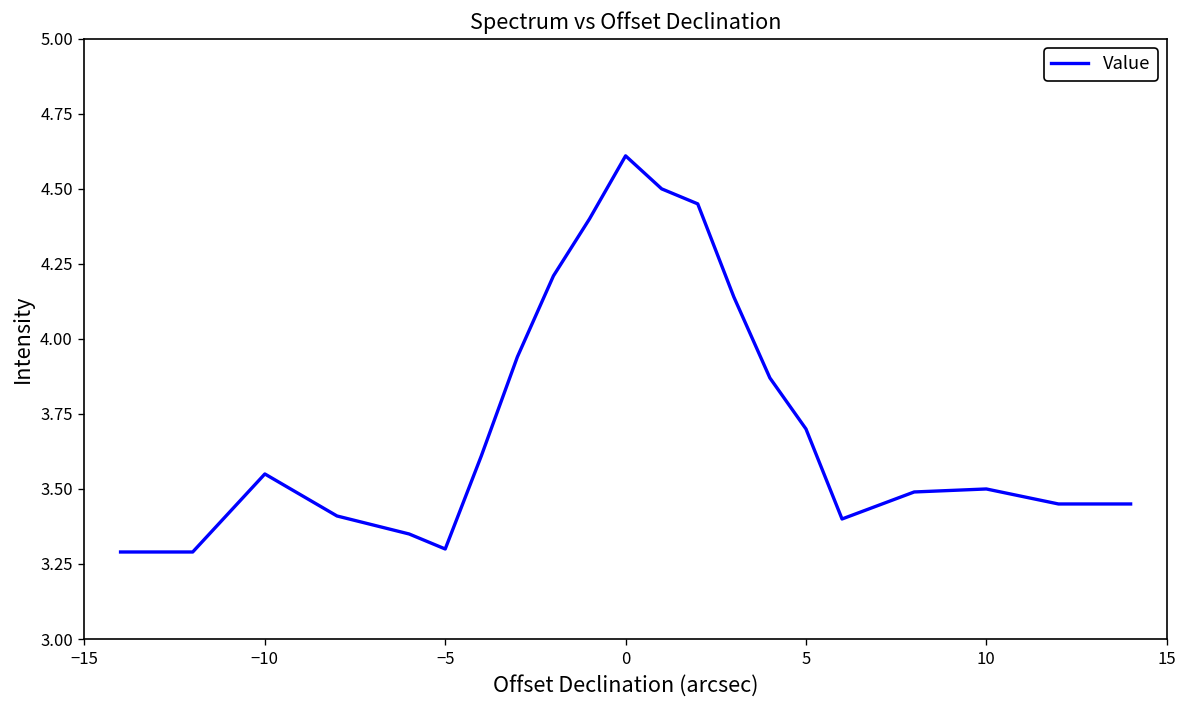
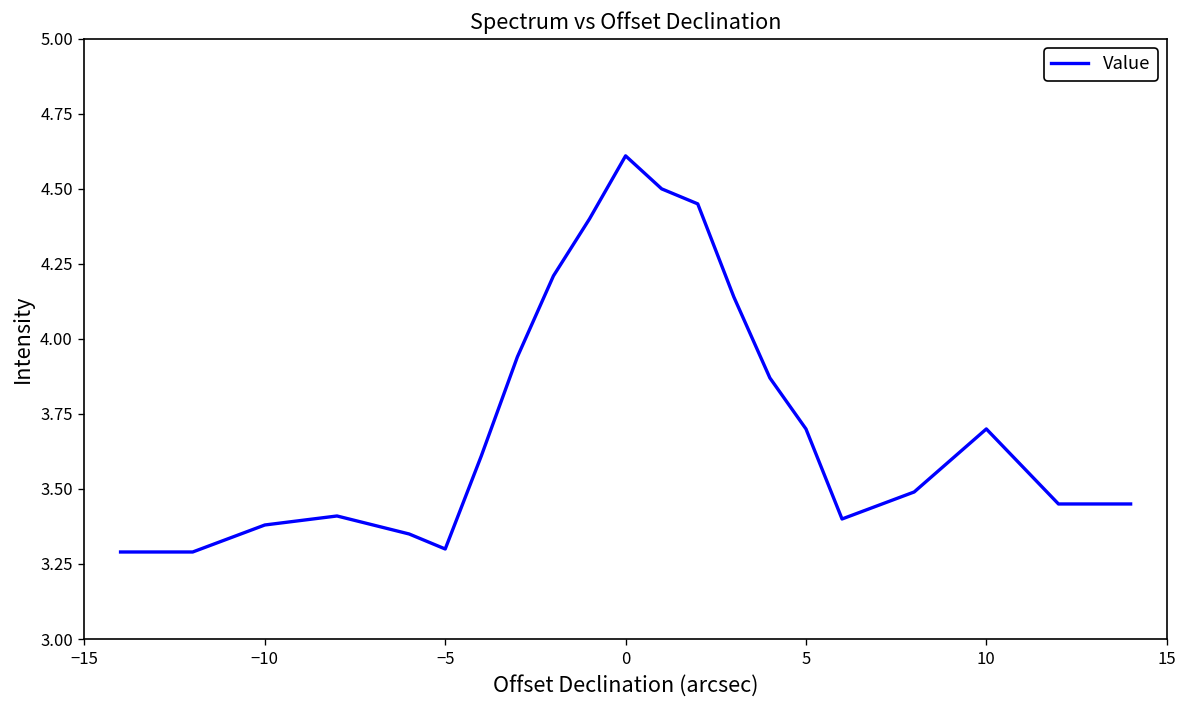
−10: 3.55 -> 3.38
10: 3.5 -> 3.7
